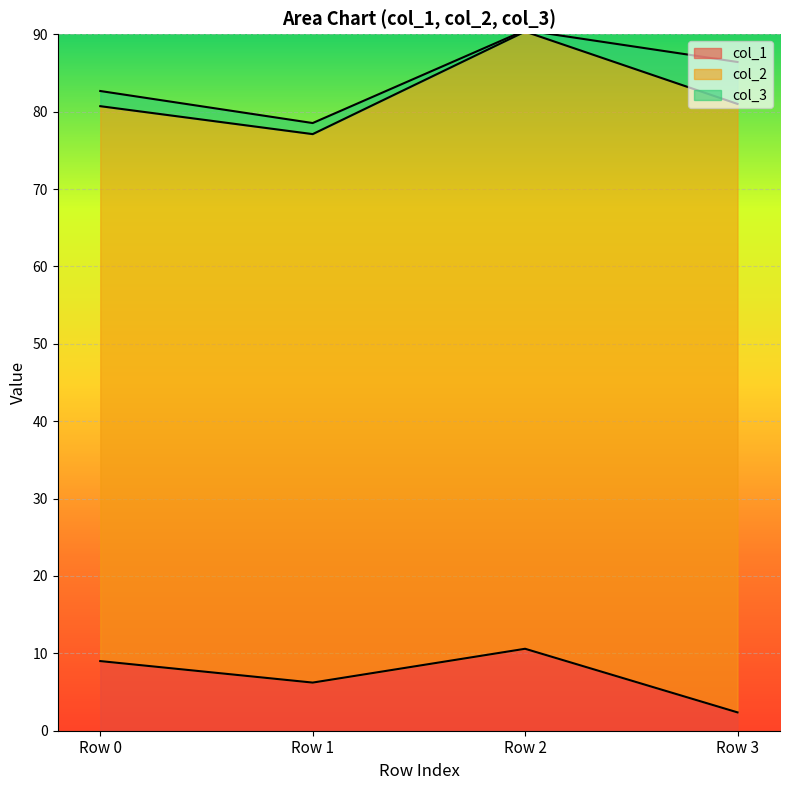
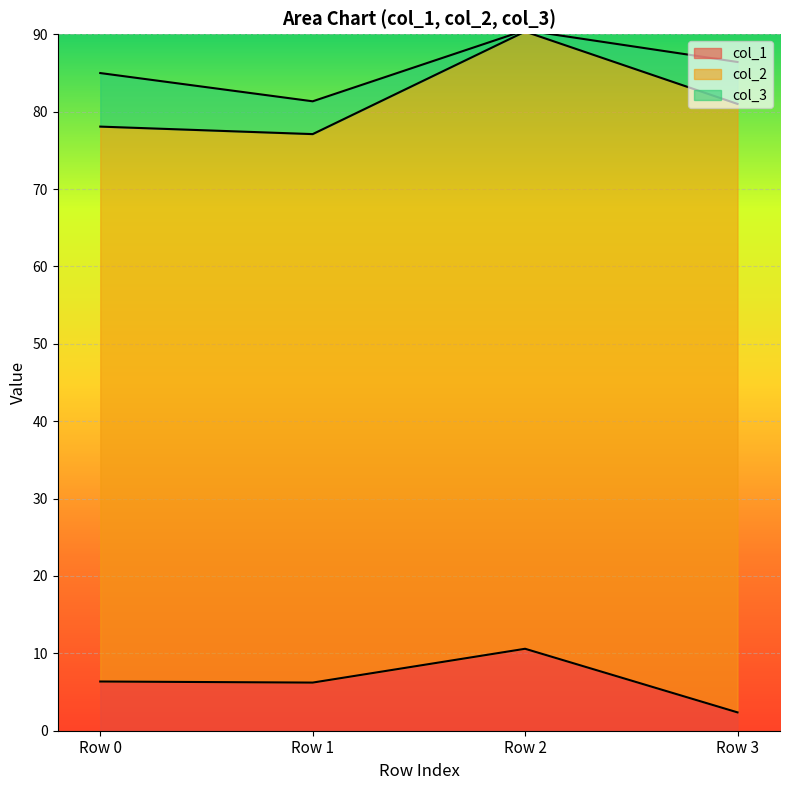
col_1, Row 0: 9 -> 6
col_3, Row 0: 2 -> 7
col_3, Row 1: 1 -> 4
